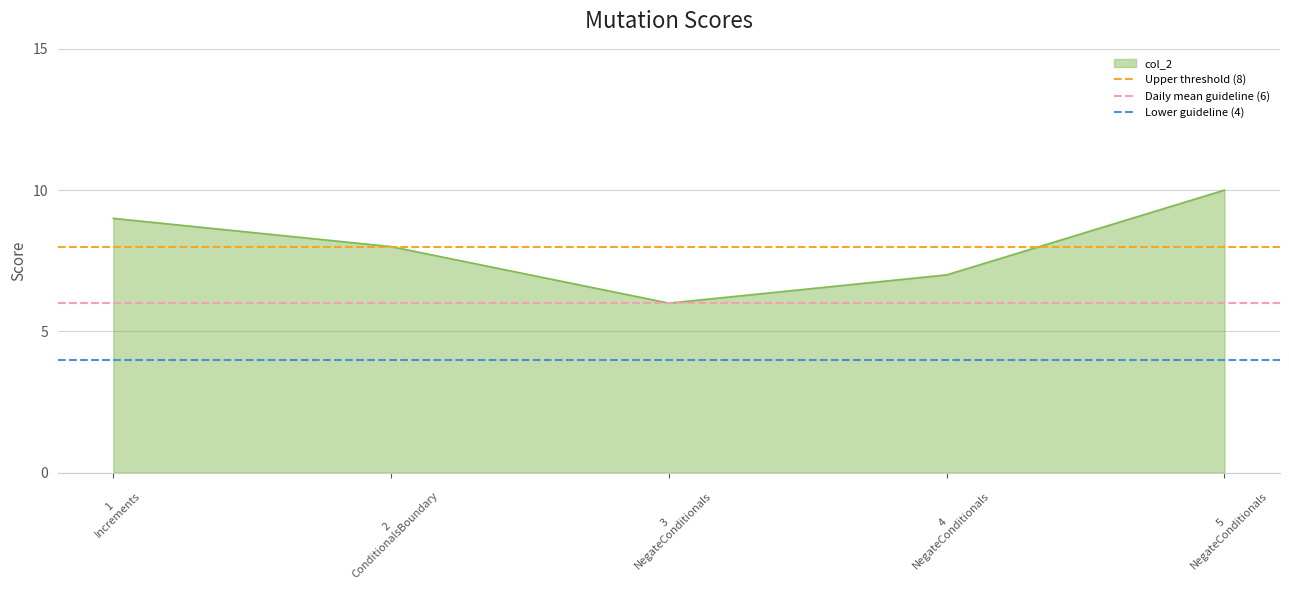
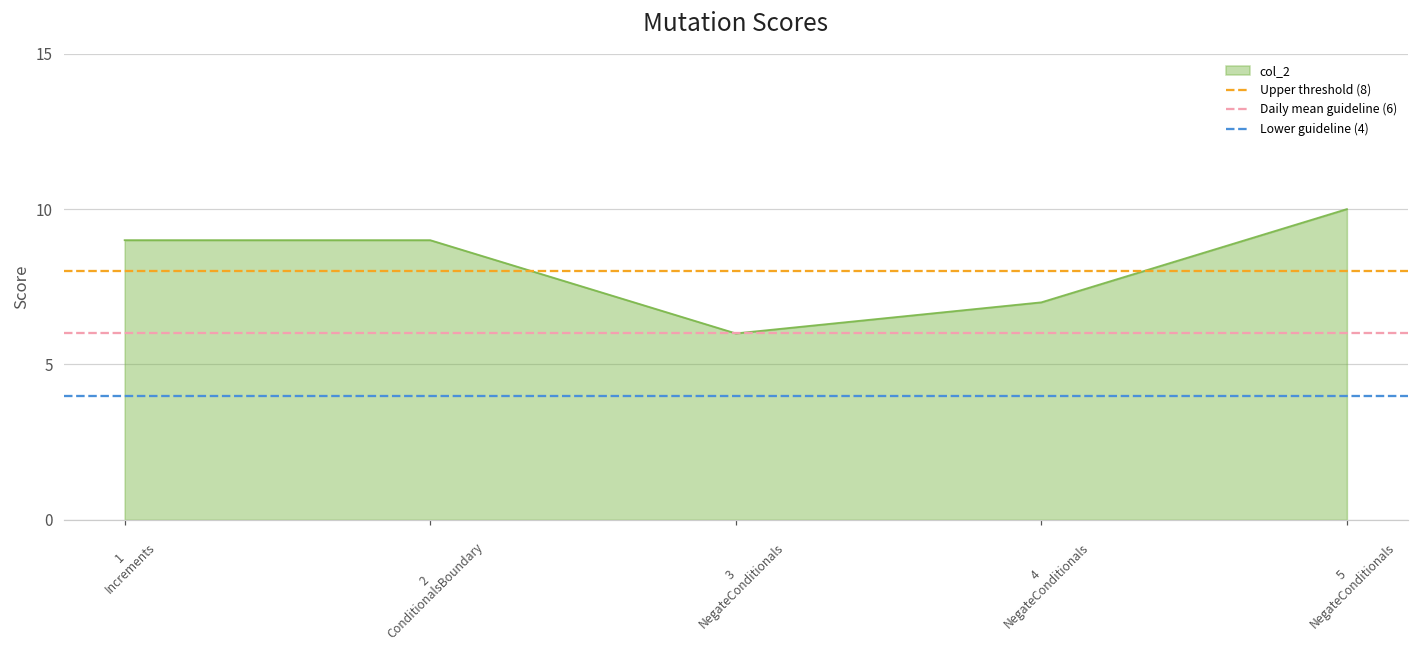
2 ConditionalsBoundary: 8 -> 9
